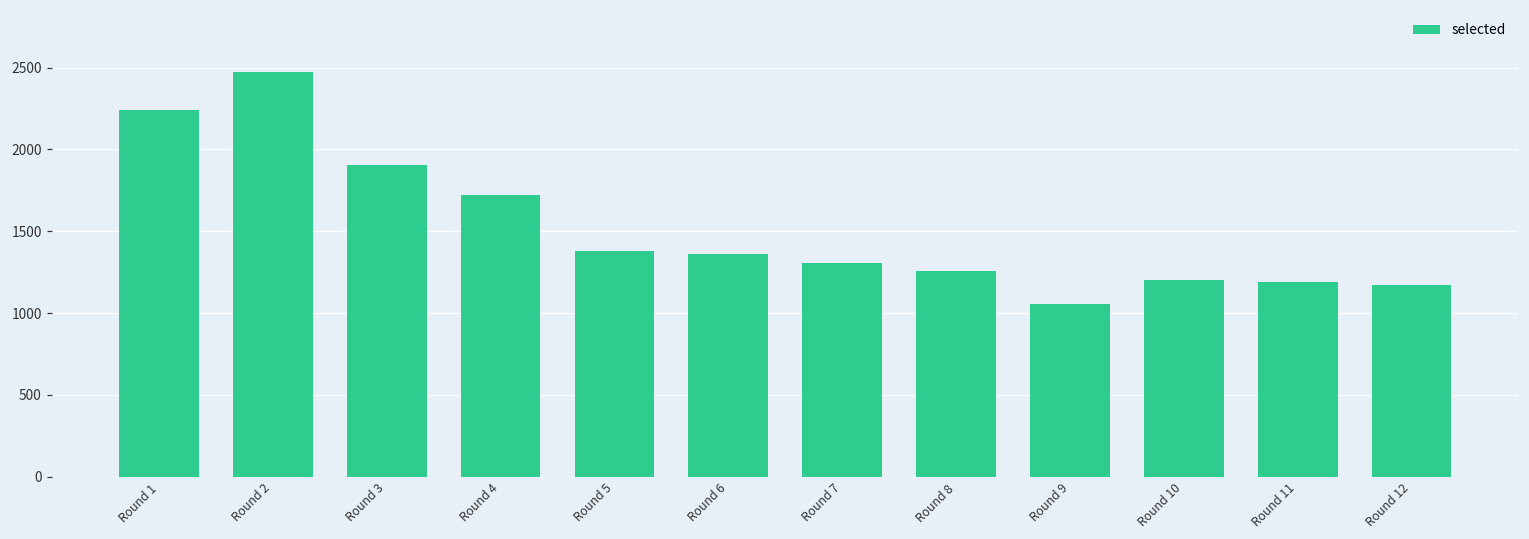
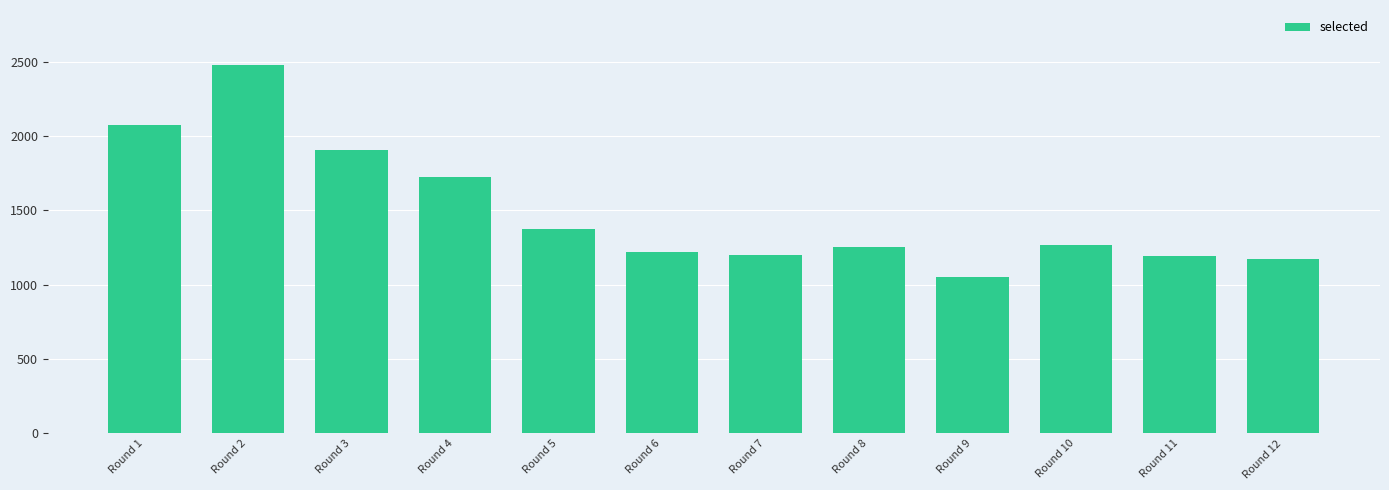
Round 1: 2240 -> 2080
Round 6: 1360 -> 1220
Round 7: 1310 -> 1200
Round 10: 1200 -> 1270
